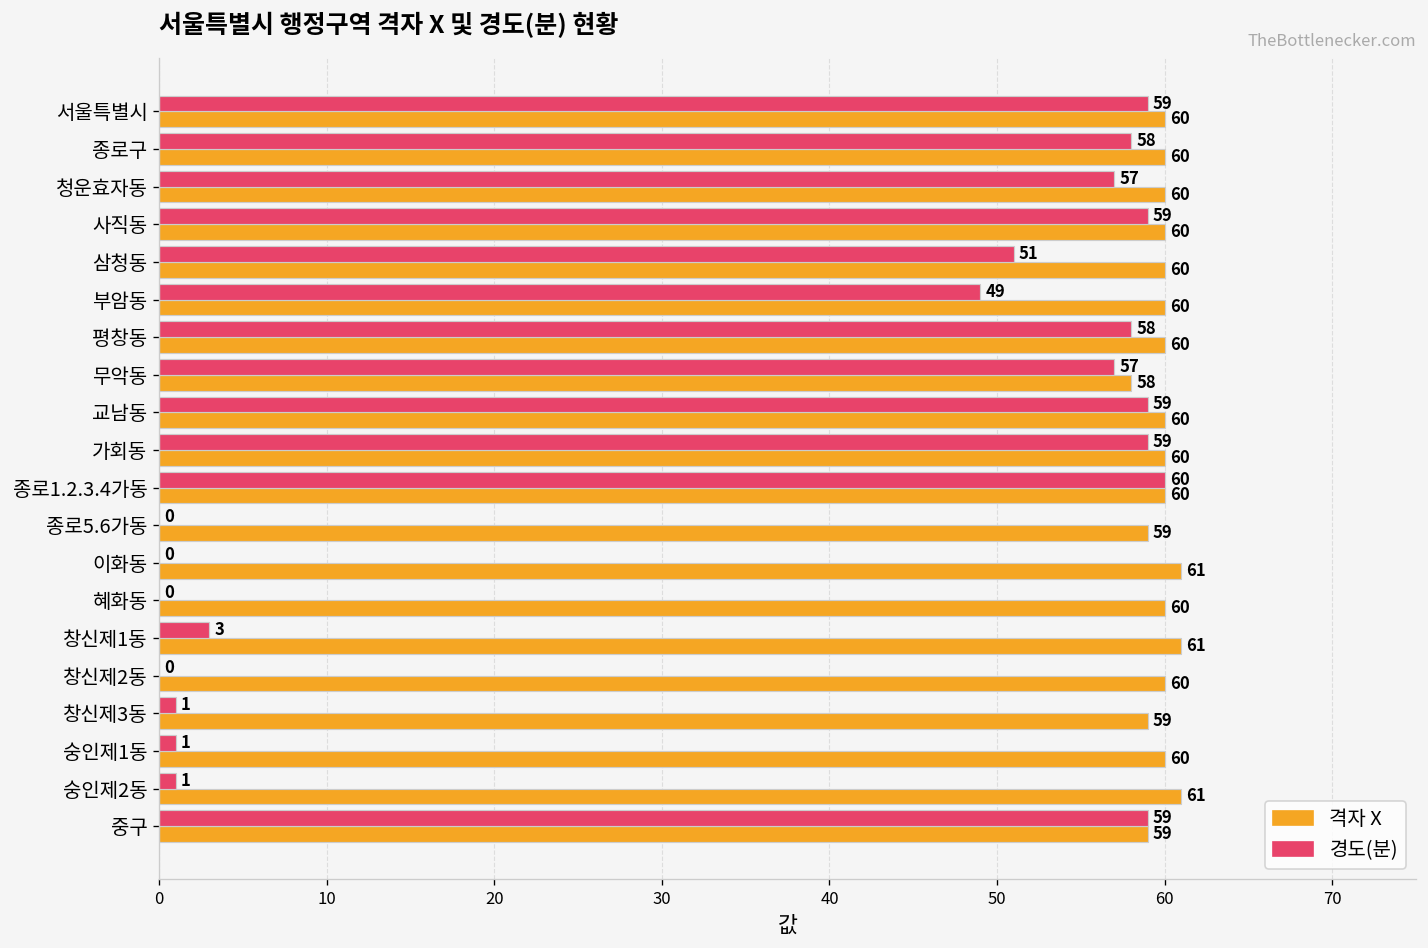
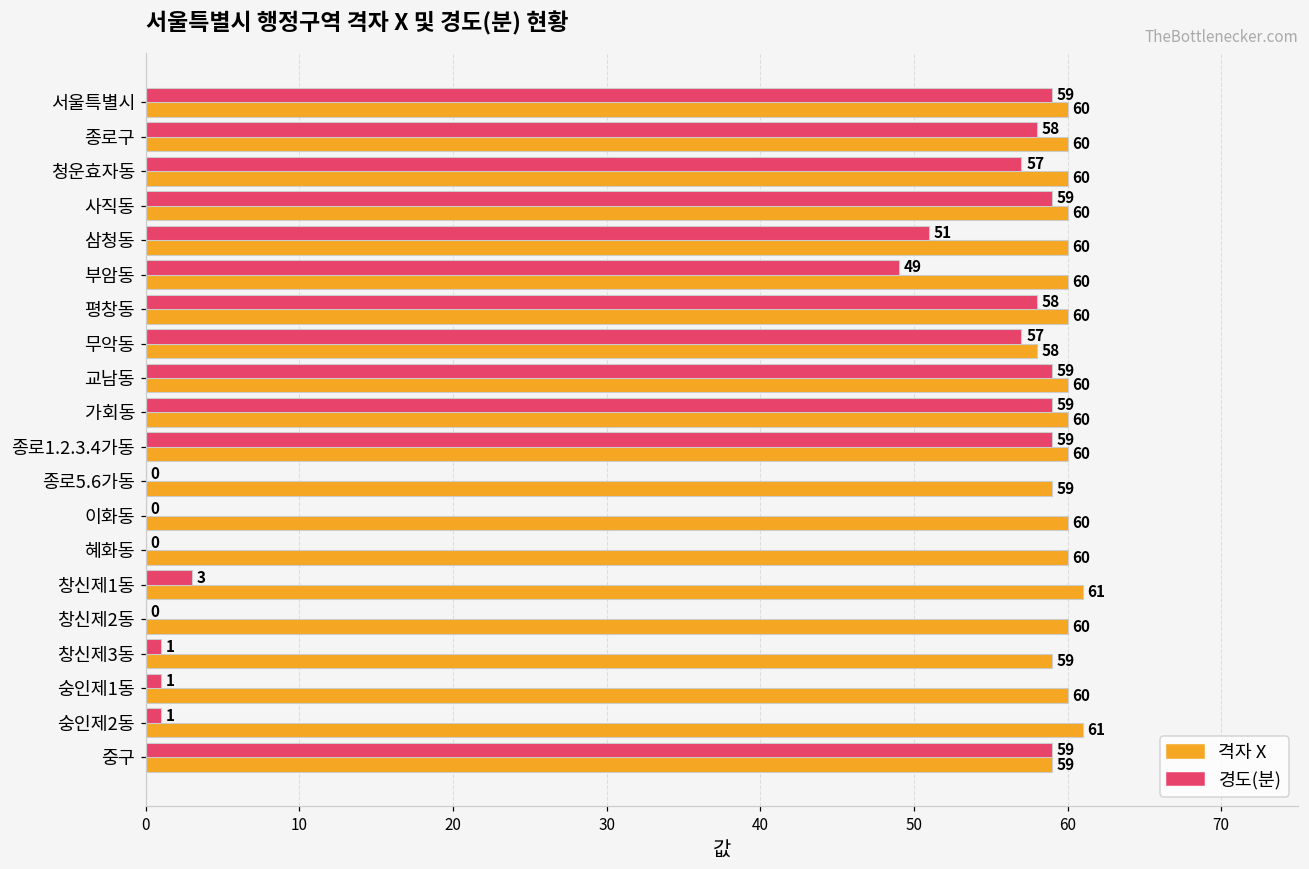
경도(분), 종로1.2.3.4가동: 60 -> 59
격자 X, 이화동: 61 -> 60
